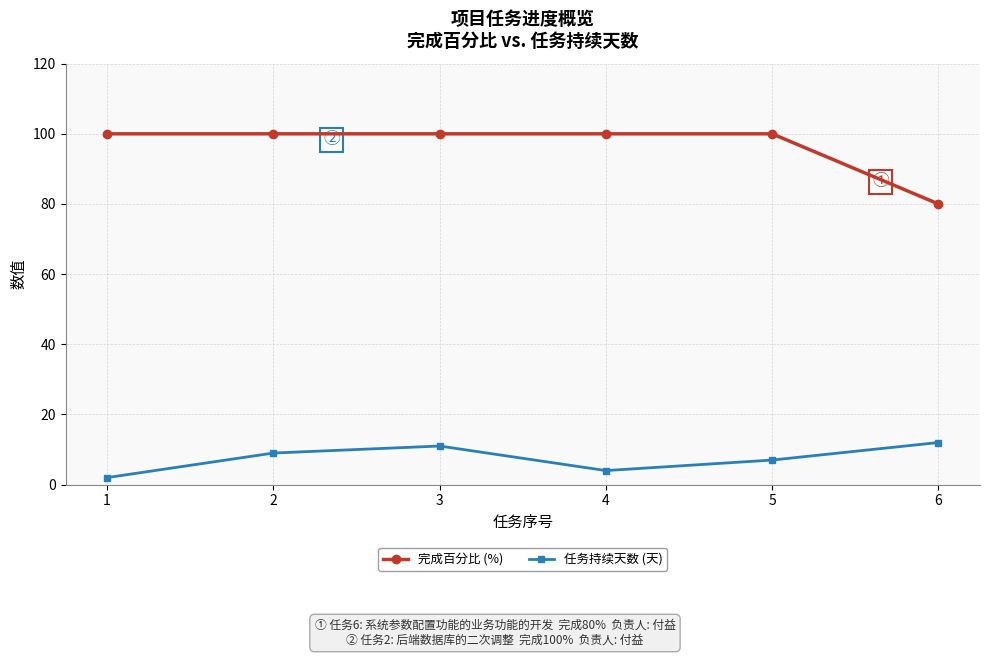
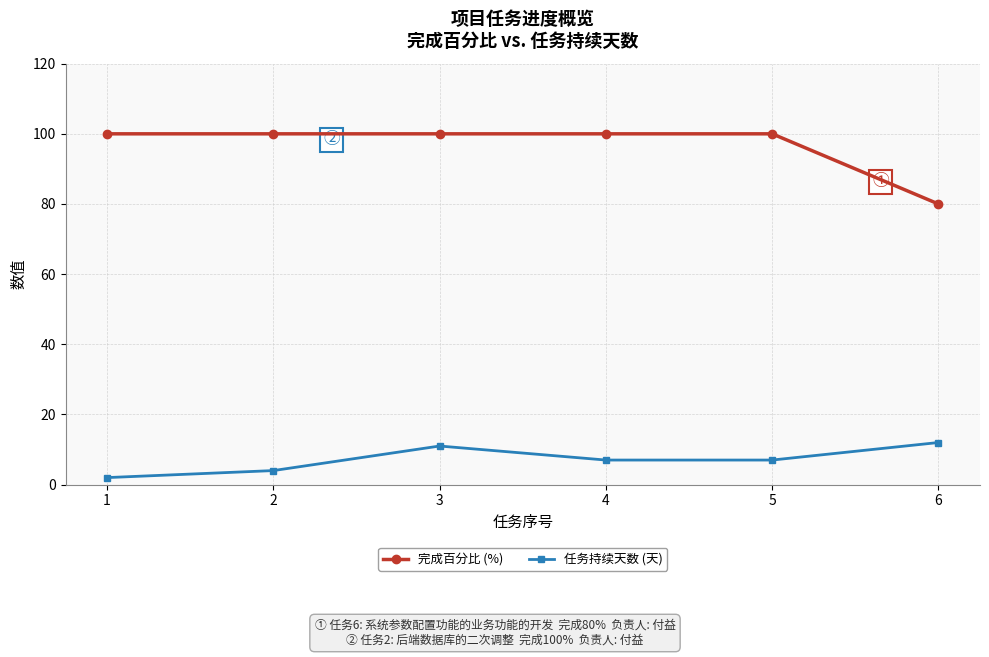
任务持续天数 (天), 2: 9 -> 4
任务持续天数 (天), 4: 4 -> 7
